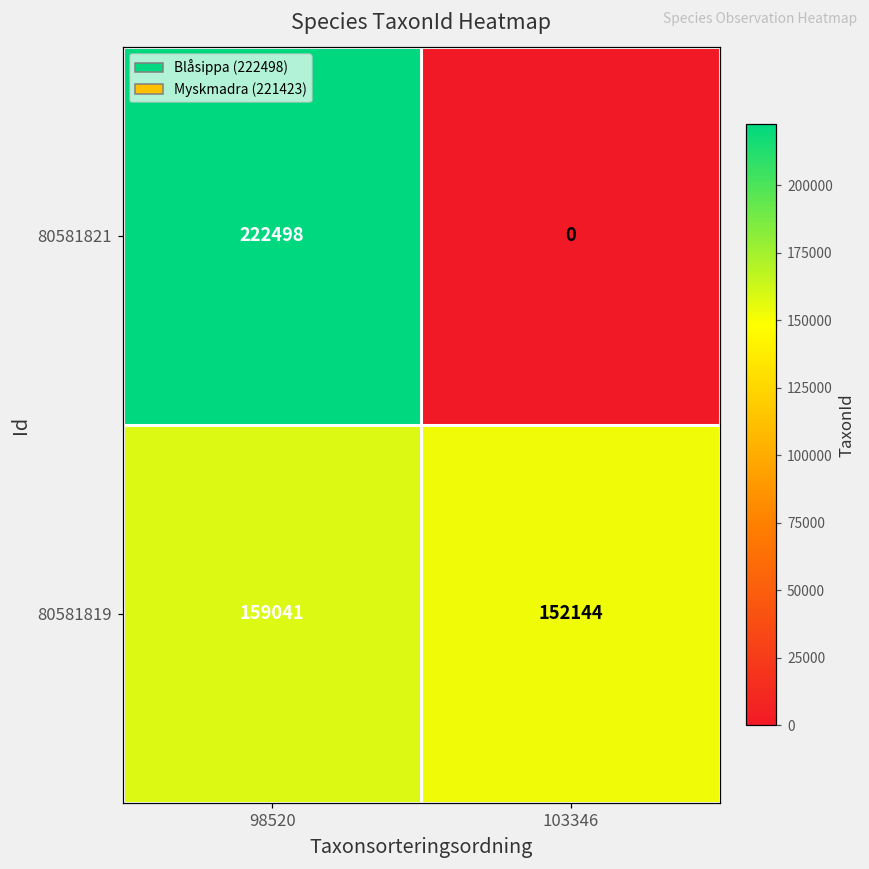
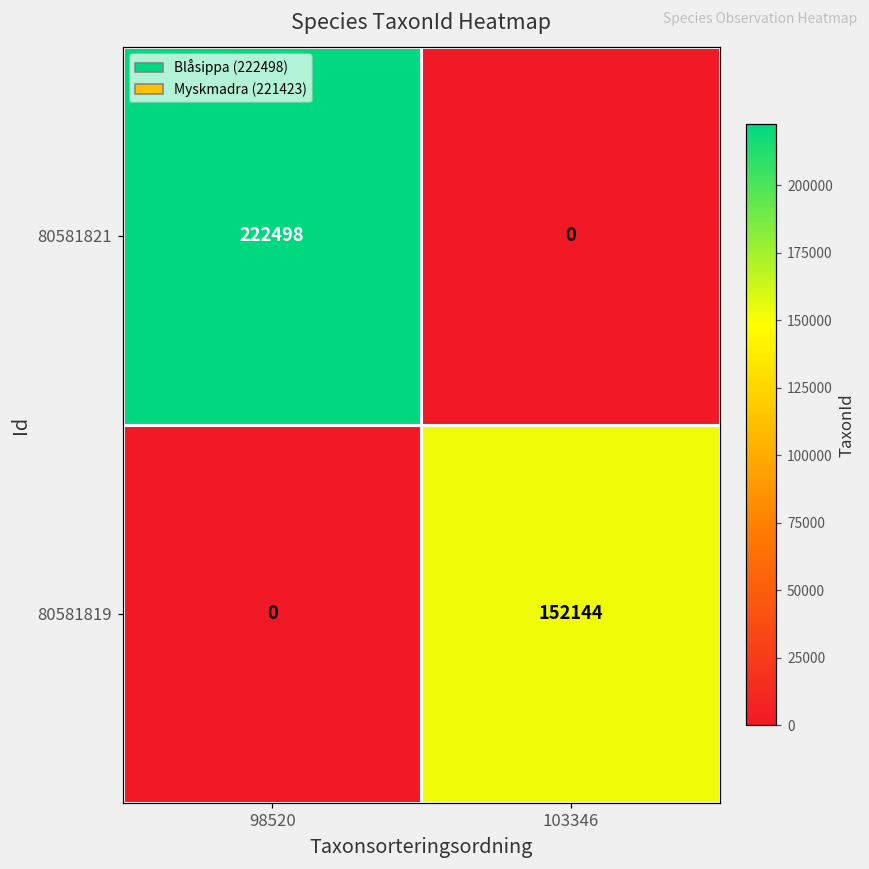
80581819, 98520: 159041 -> 0
